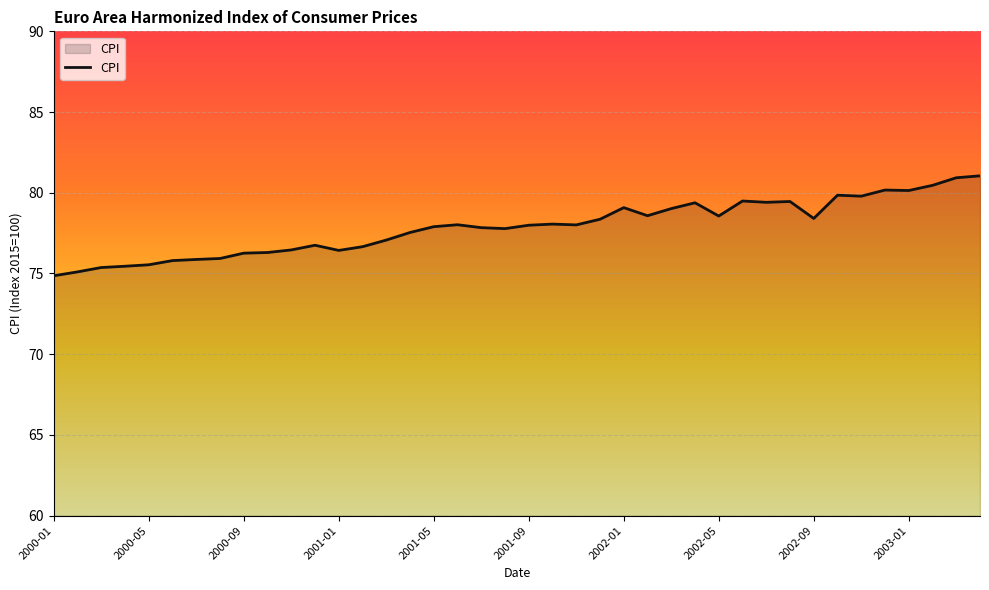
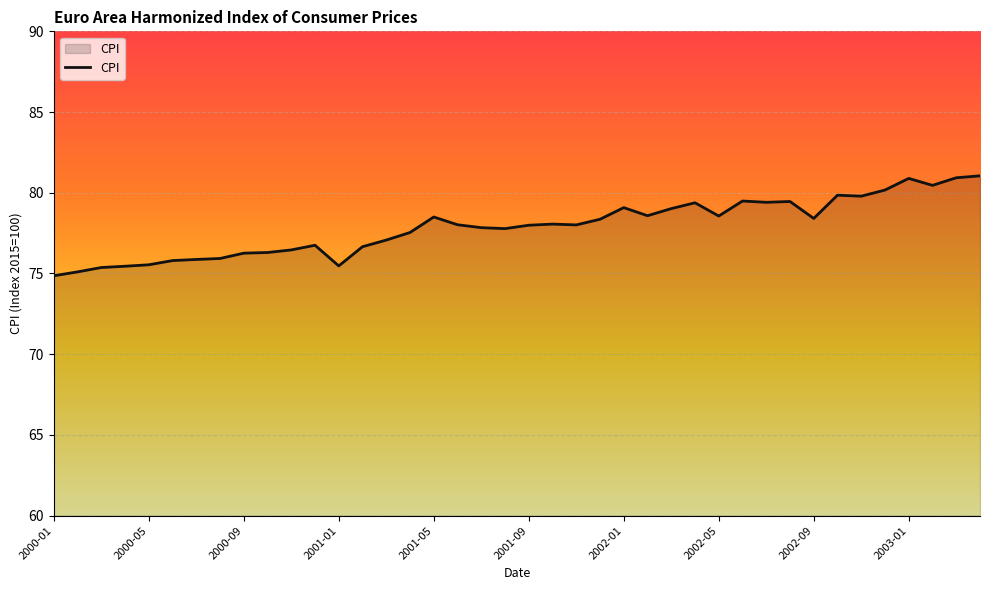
2001-01: 76.4 -> 75.5
2001-05: 77.9 -> 78.5
2003-01: 80.1 -> 80.9
